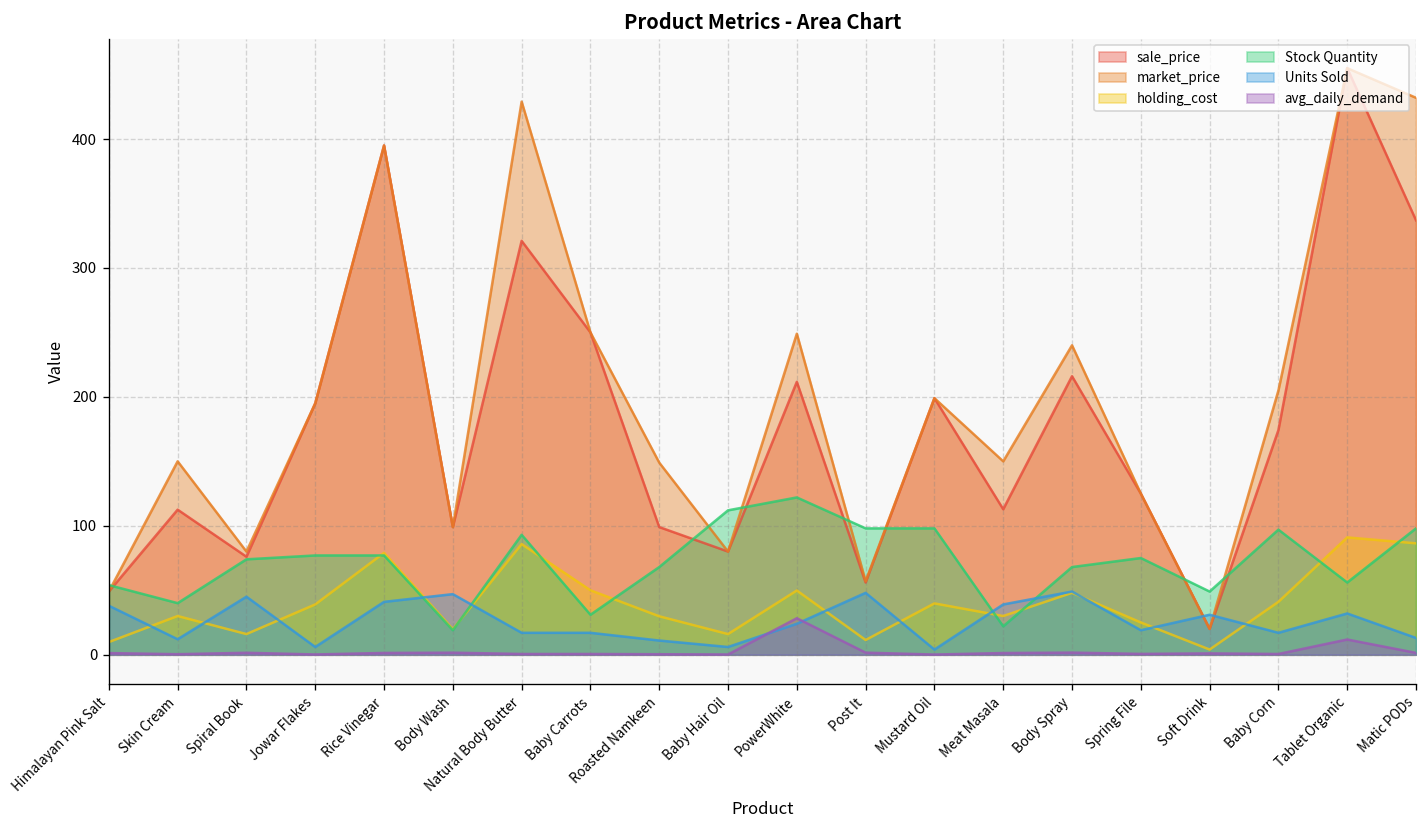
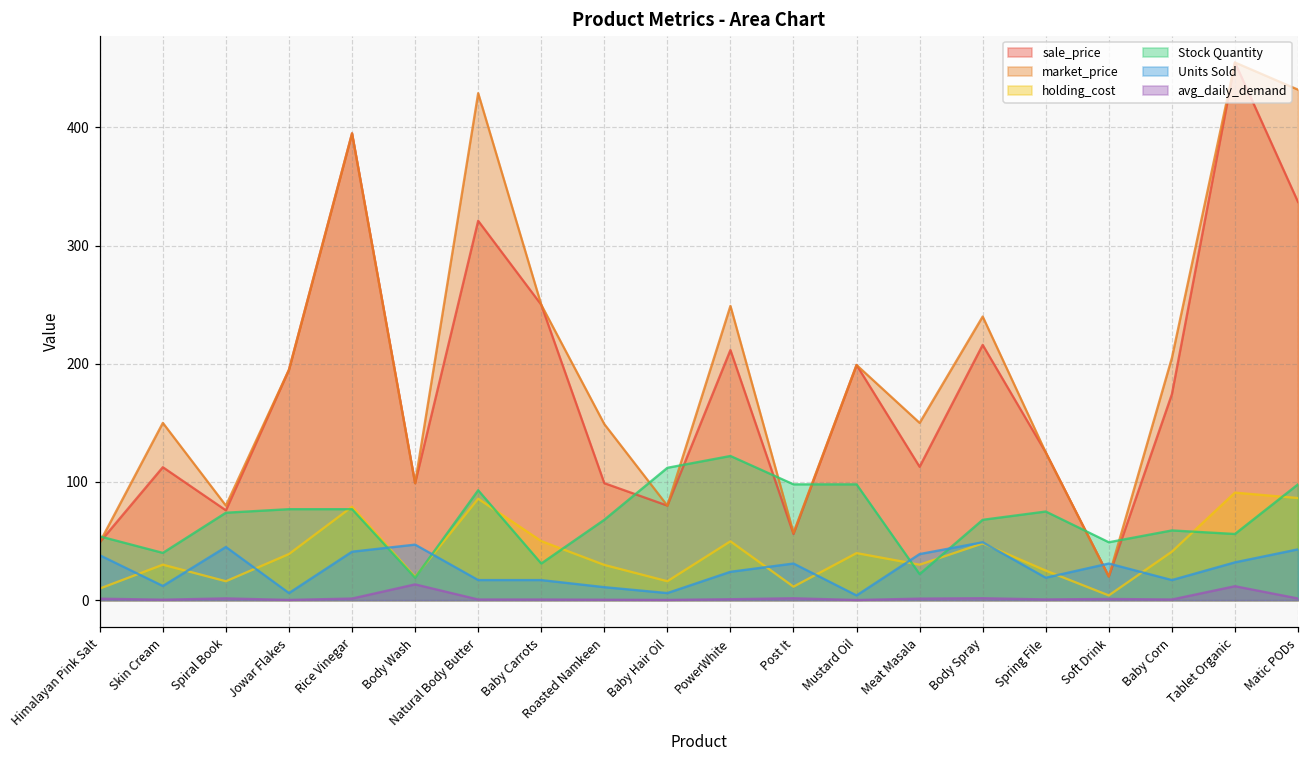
avg_daily_demand, Body Wash: 2 -> 13
avg_daily_demand, PowerWhite: 28 -> 1
Units Sold, Post It: 48 -> 31
Stock Quantity, Baby Corn: 97 -> 59
Units Sold, Matic PODs: 13 -> 43
